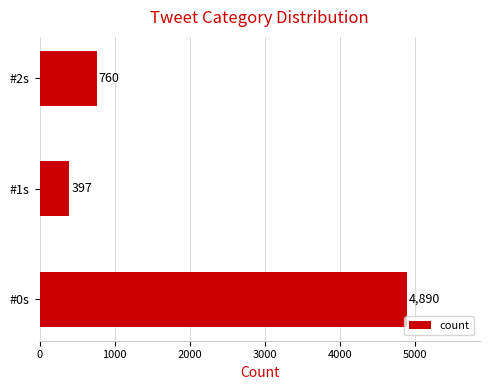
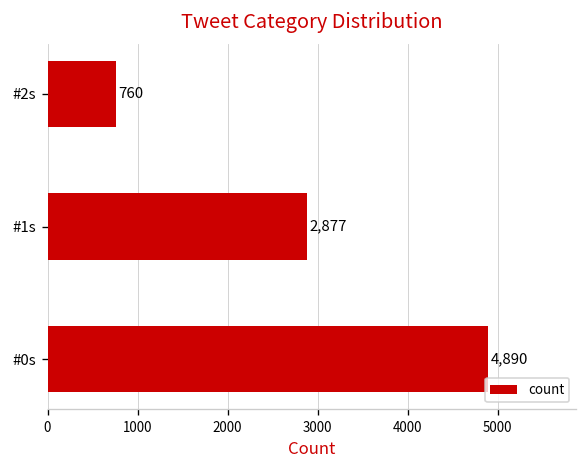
#1s: 397 -> 2,877
